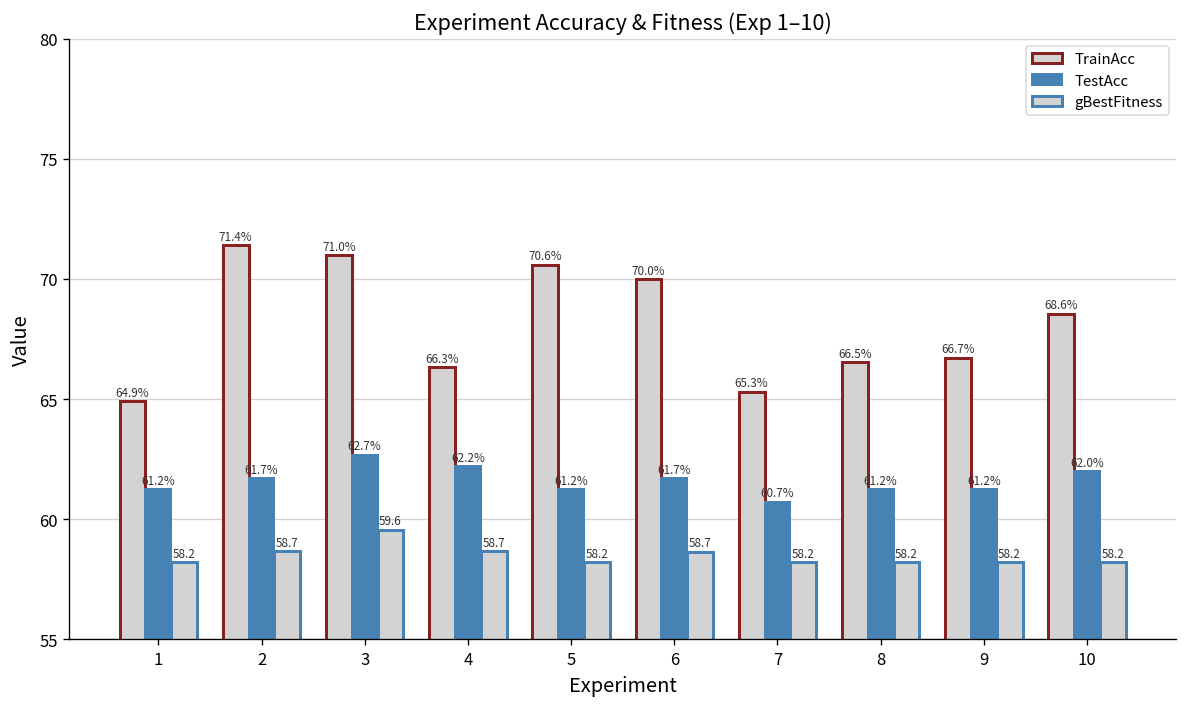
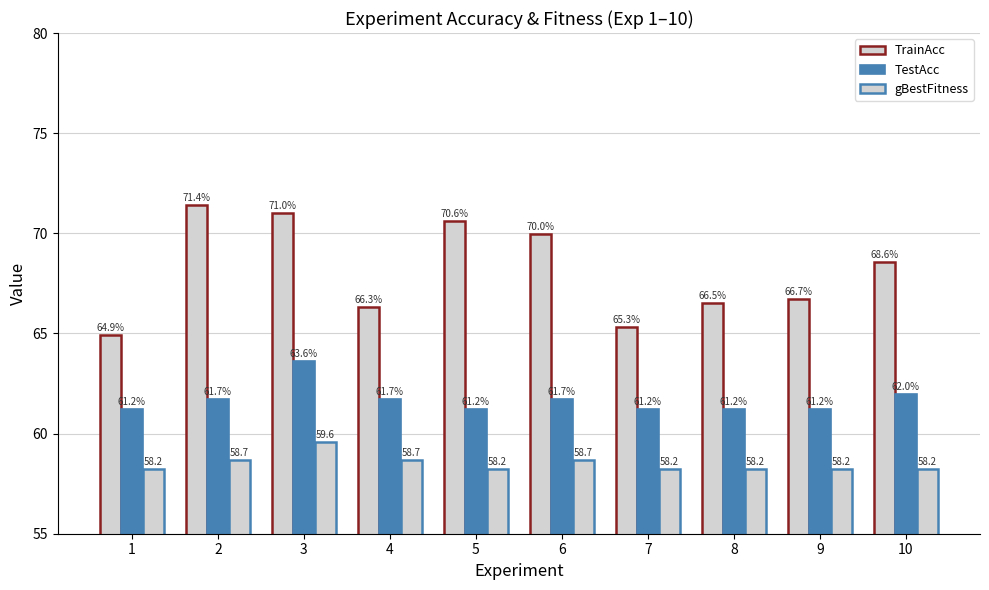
TestAcc, 3: 62.7% -> 63.6%
TestAcc, 4: 62.2% -> 61.7%
TestAcc, 7: 60.7% -> 61.2%
